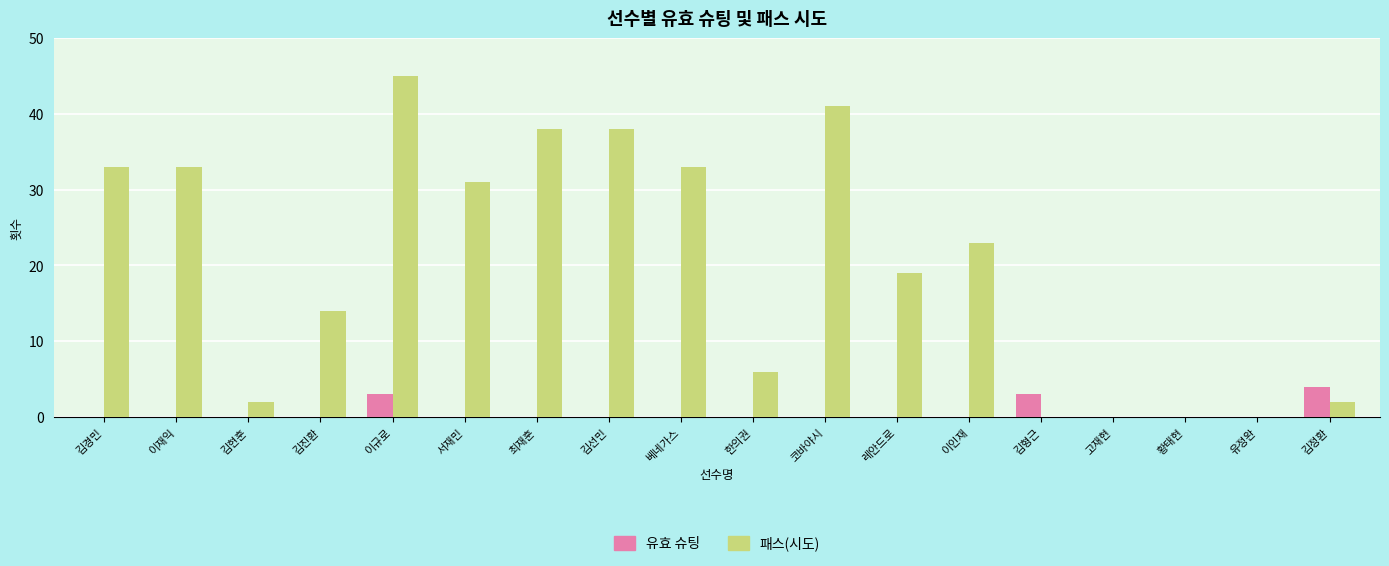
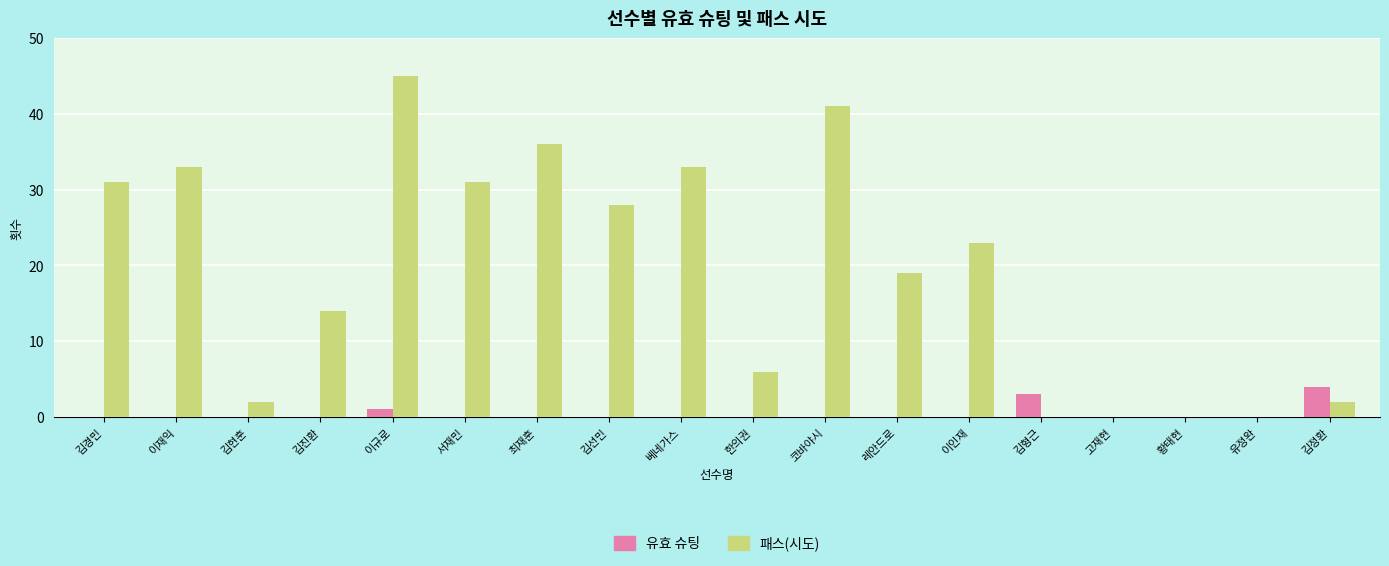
패스(시도), 김경민: 33 -> 31
유효 슈팅, 이규로: 3 -> 1
패스(시도), 최재훈: 38 -> 36
패스(시도), 김선민: 38 -> 28
